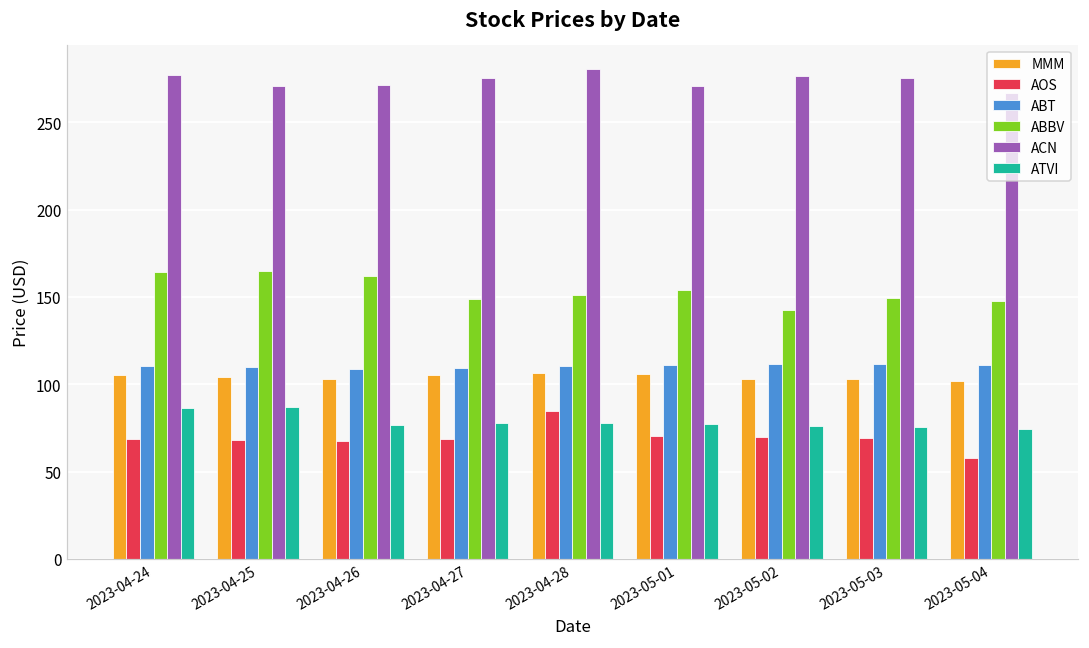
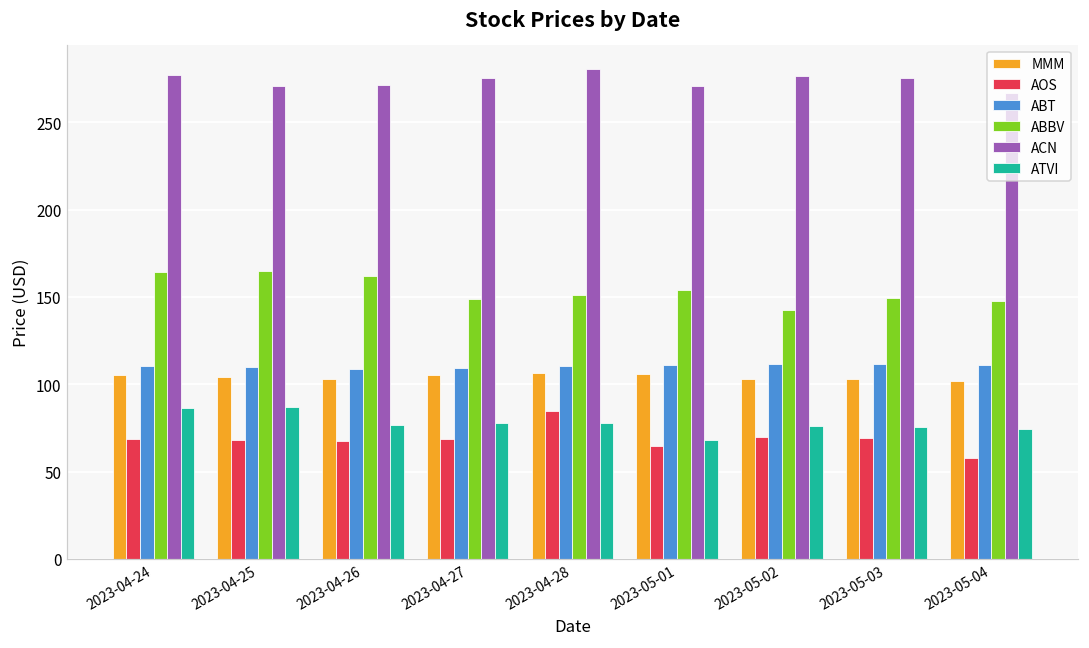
AOS, 2023-05-01: 70 -> 64
ATVI, 2023-05-01: 77 -> 68
